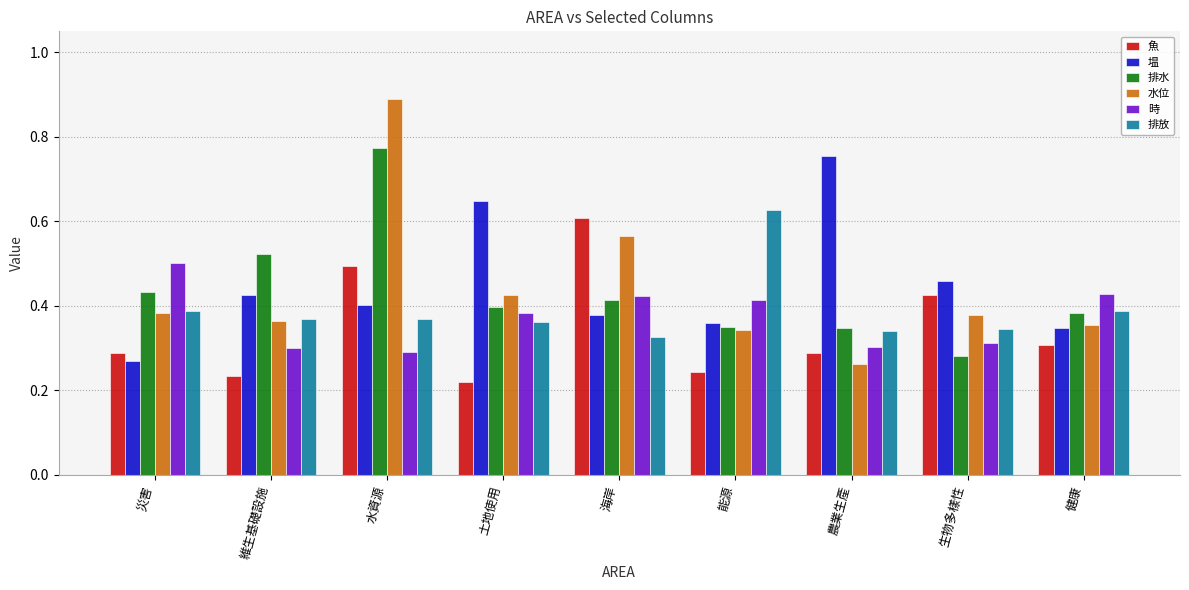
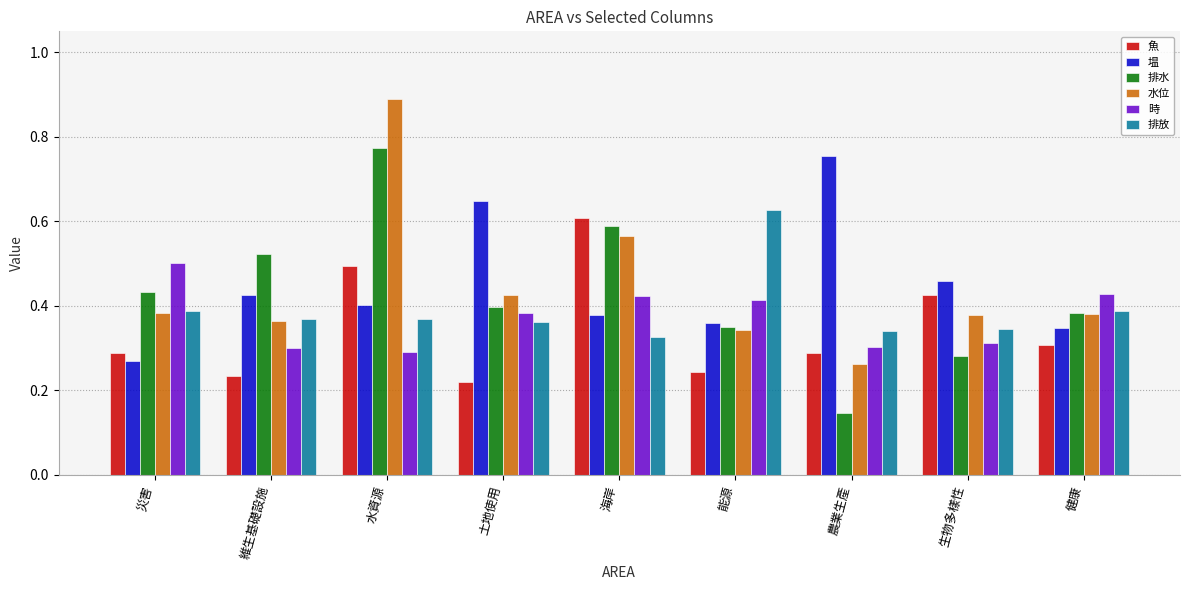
排水, 海岸: 0.41 -> 0.59
排水, 農業生產: 0.35 -> 0.15
水位, 健康: 0.36 -> 0.38
